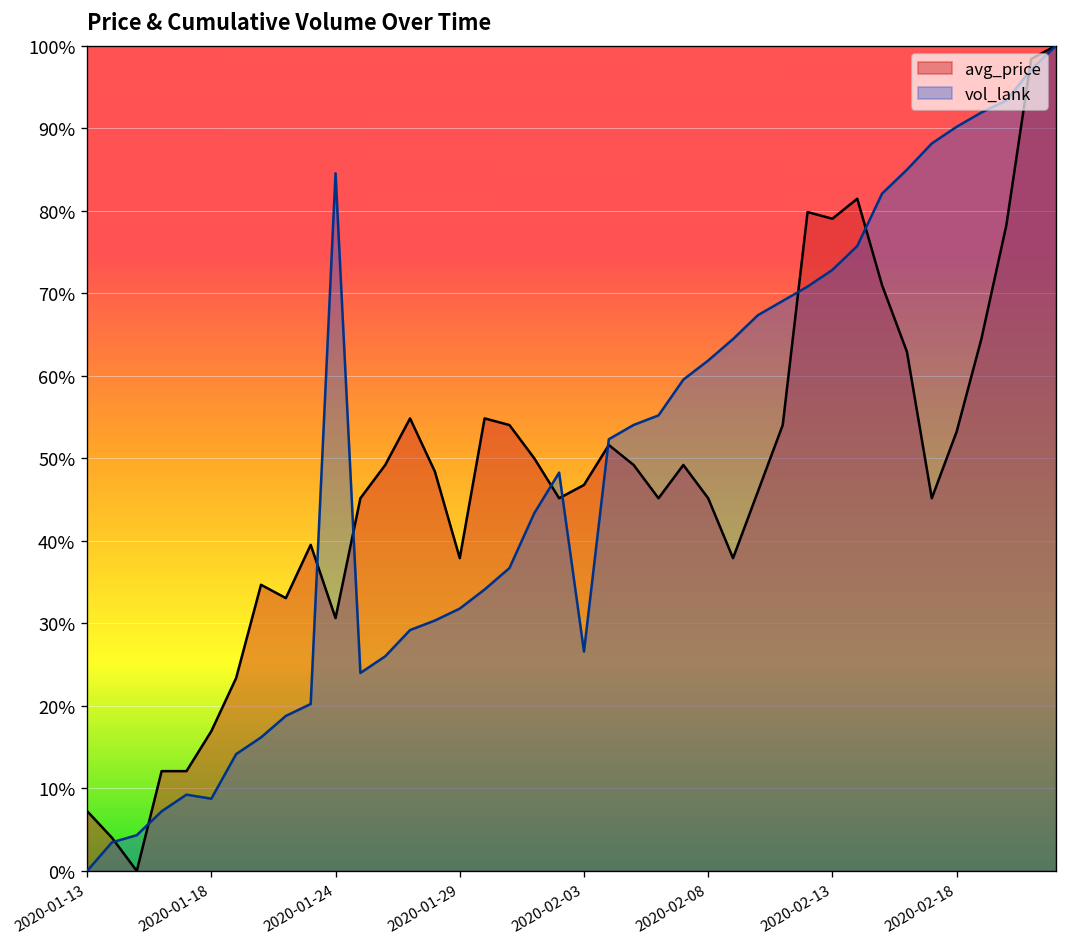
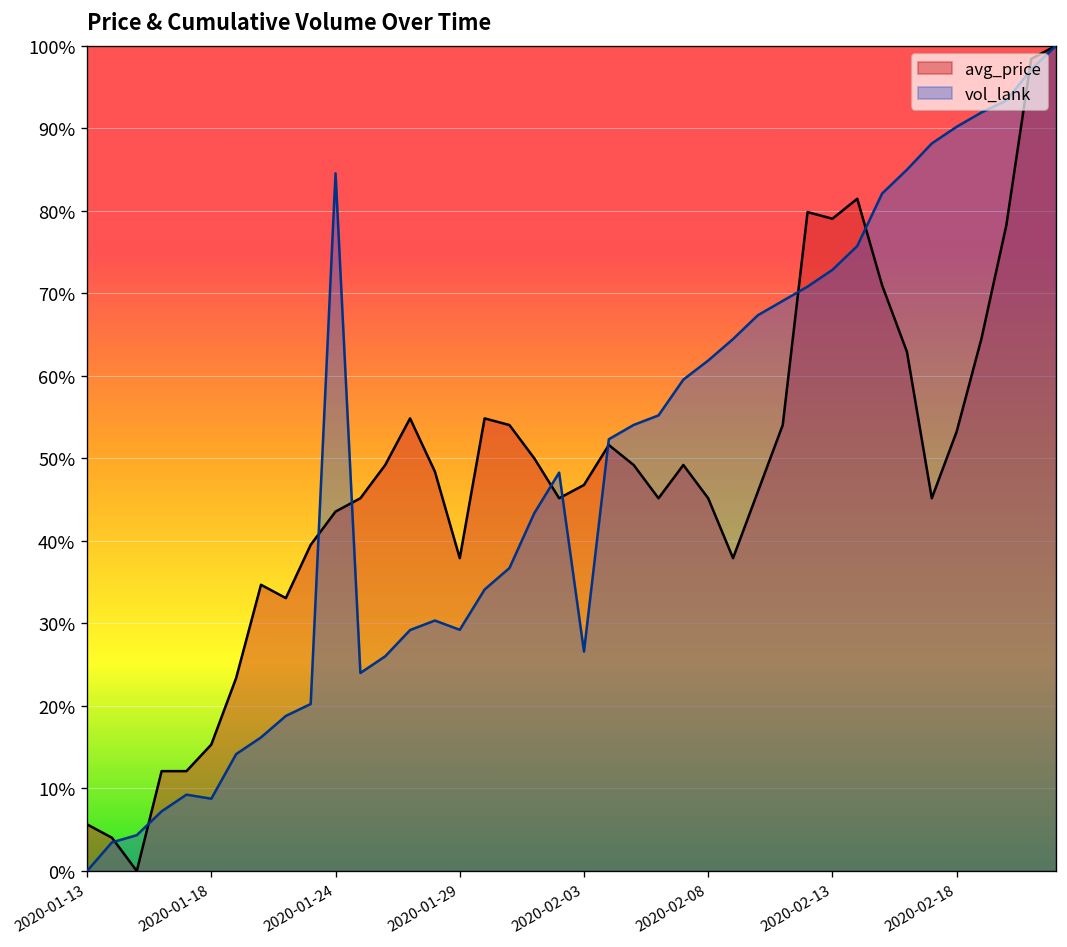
avg_price, 2020-01-13: 7% -> 6%
avg_price, 2020-01-18: 17% -> 15%
avg_price, 2020-01-24: 31% -> 44%
vol_lank, 2020-01-29: 32% -> 29%
